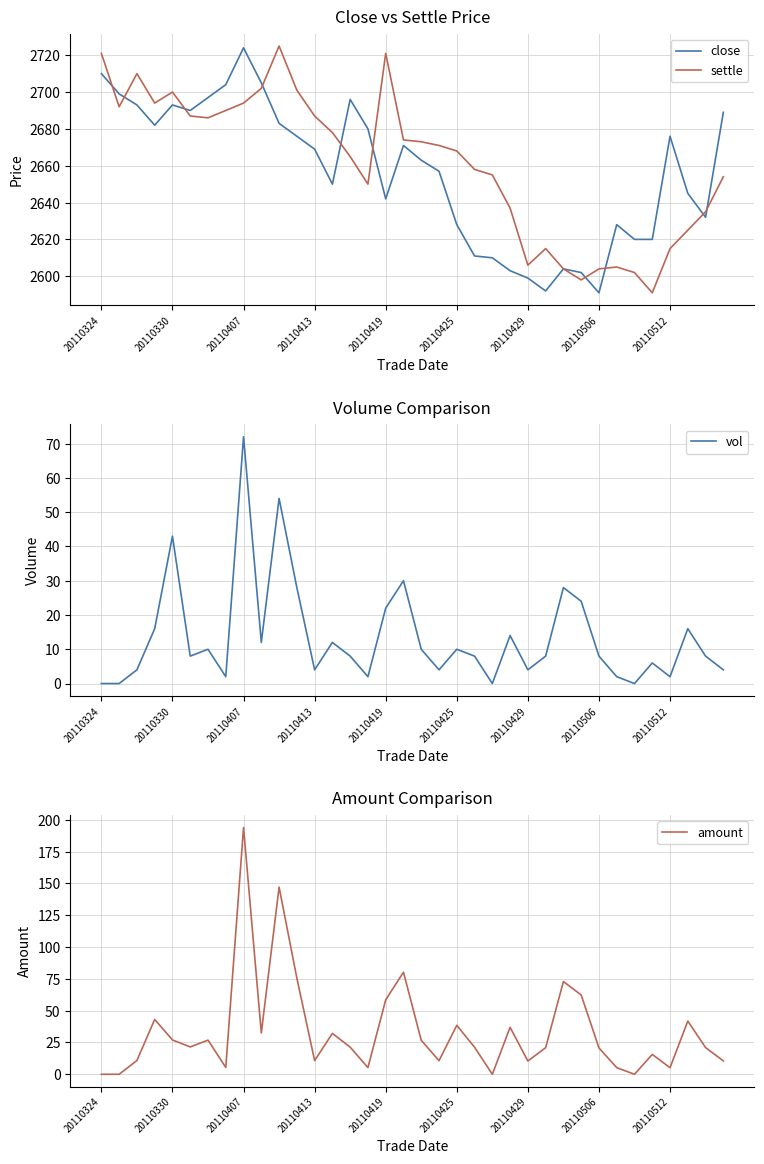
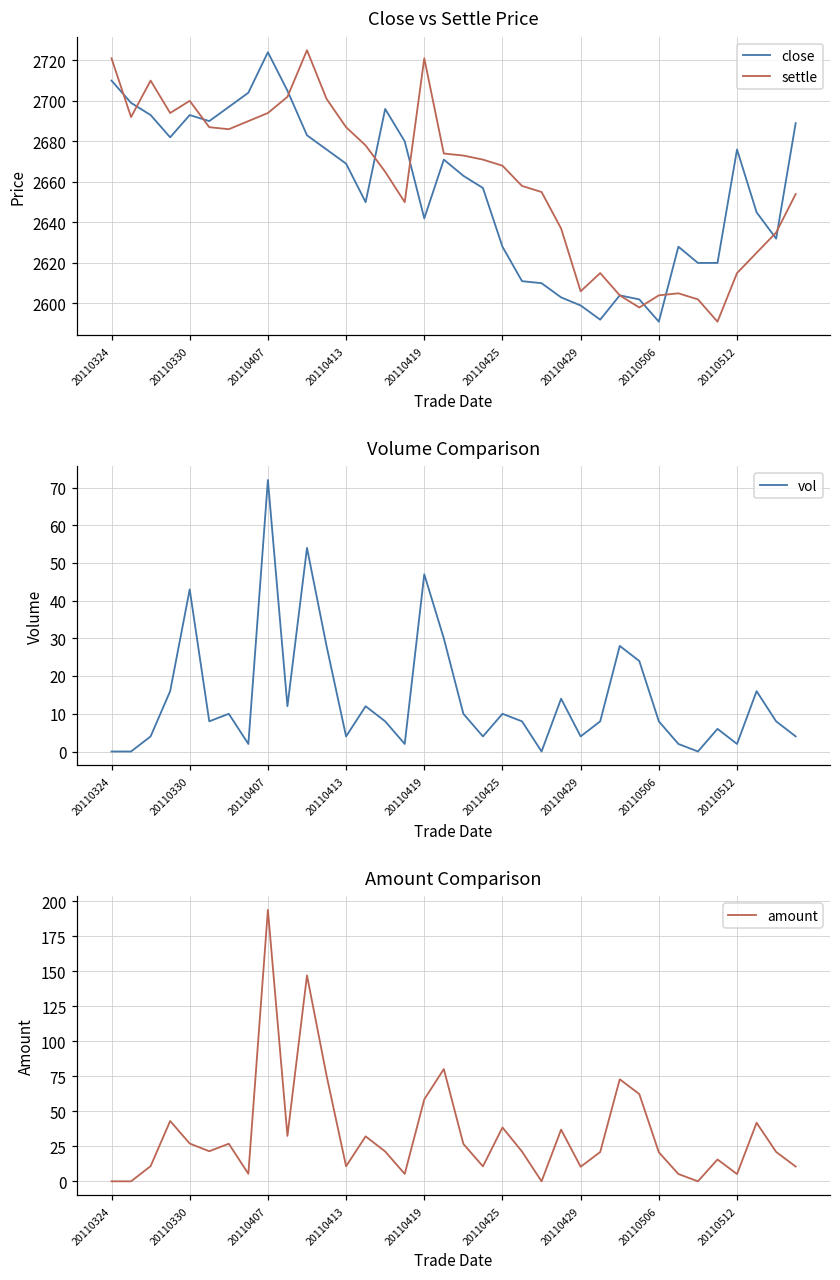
Volume Comparison, 20110419: 22 -> 47
